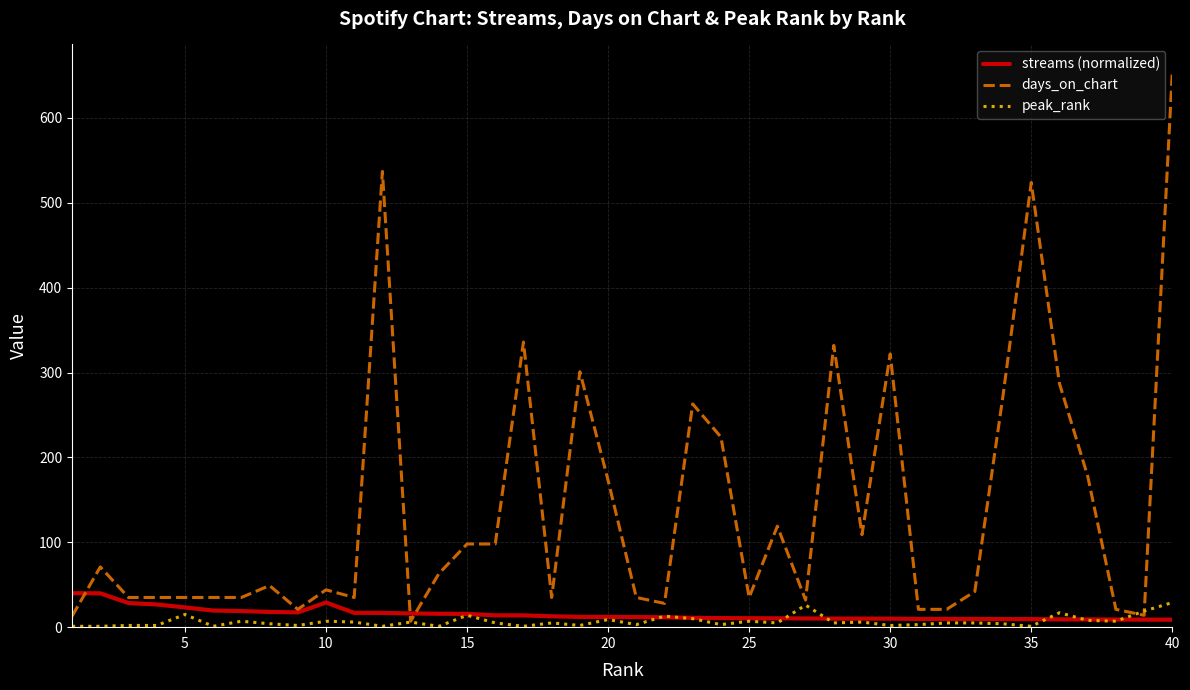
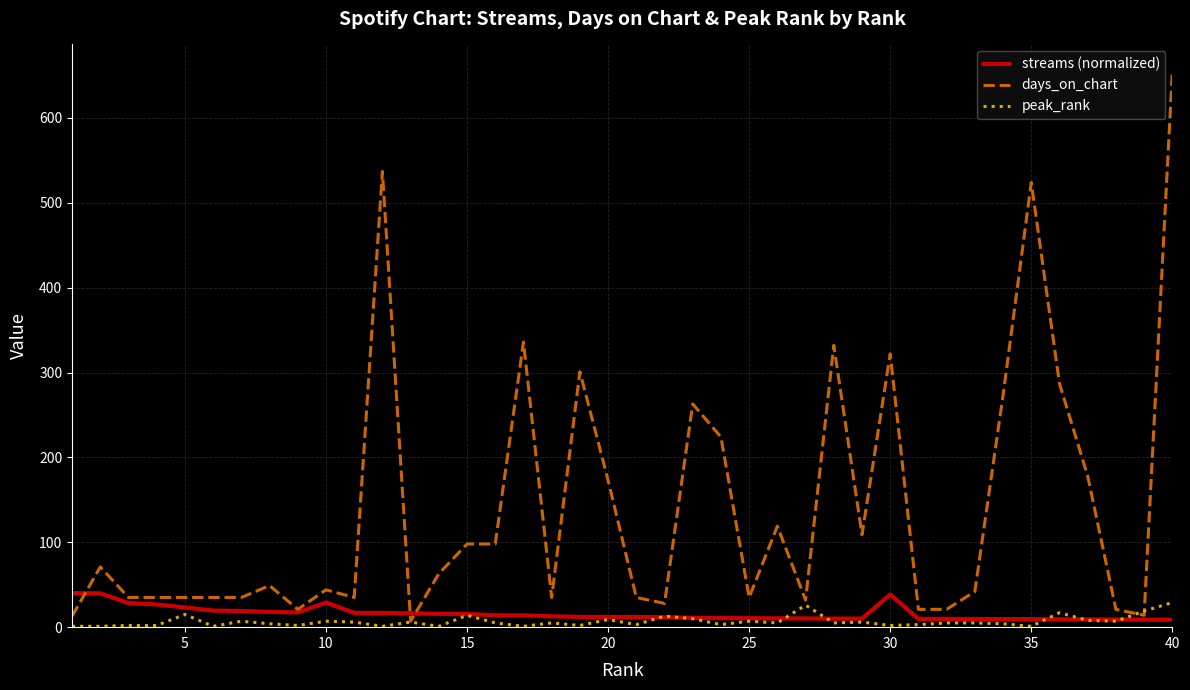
streams (normalized), 30: 10 -> 40
